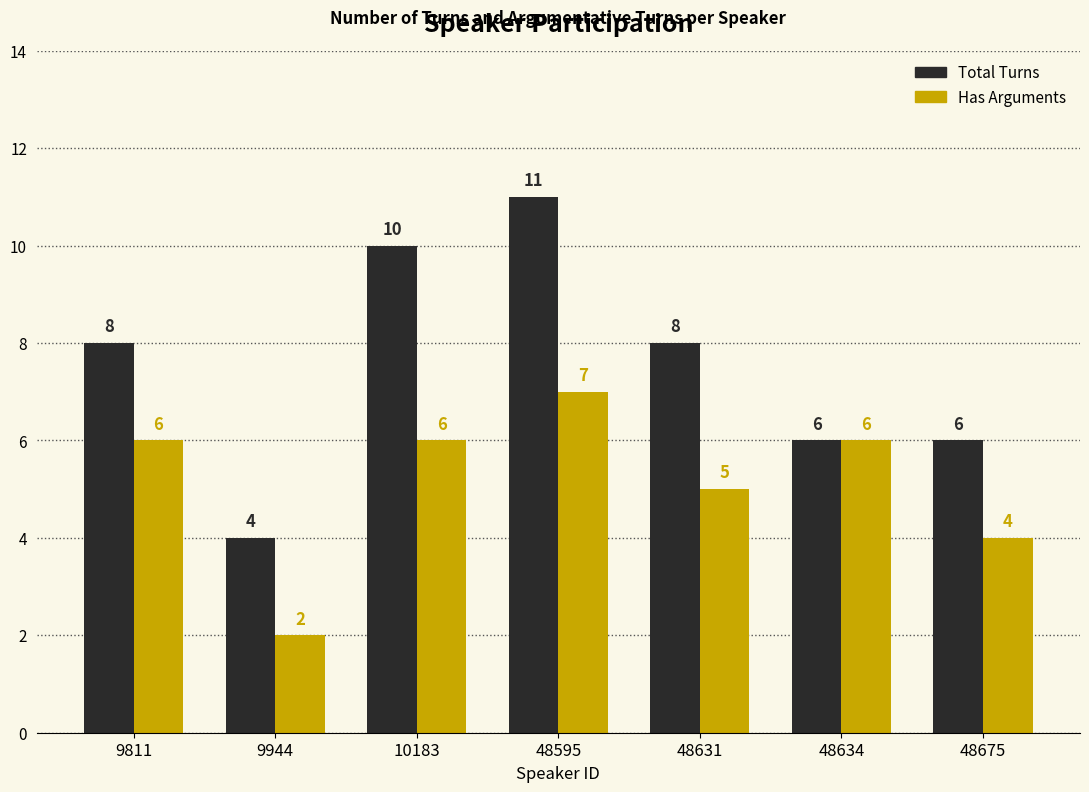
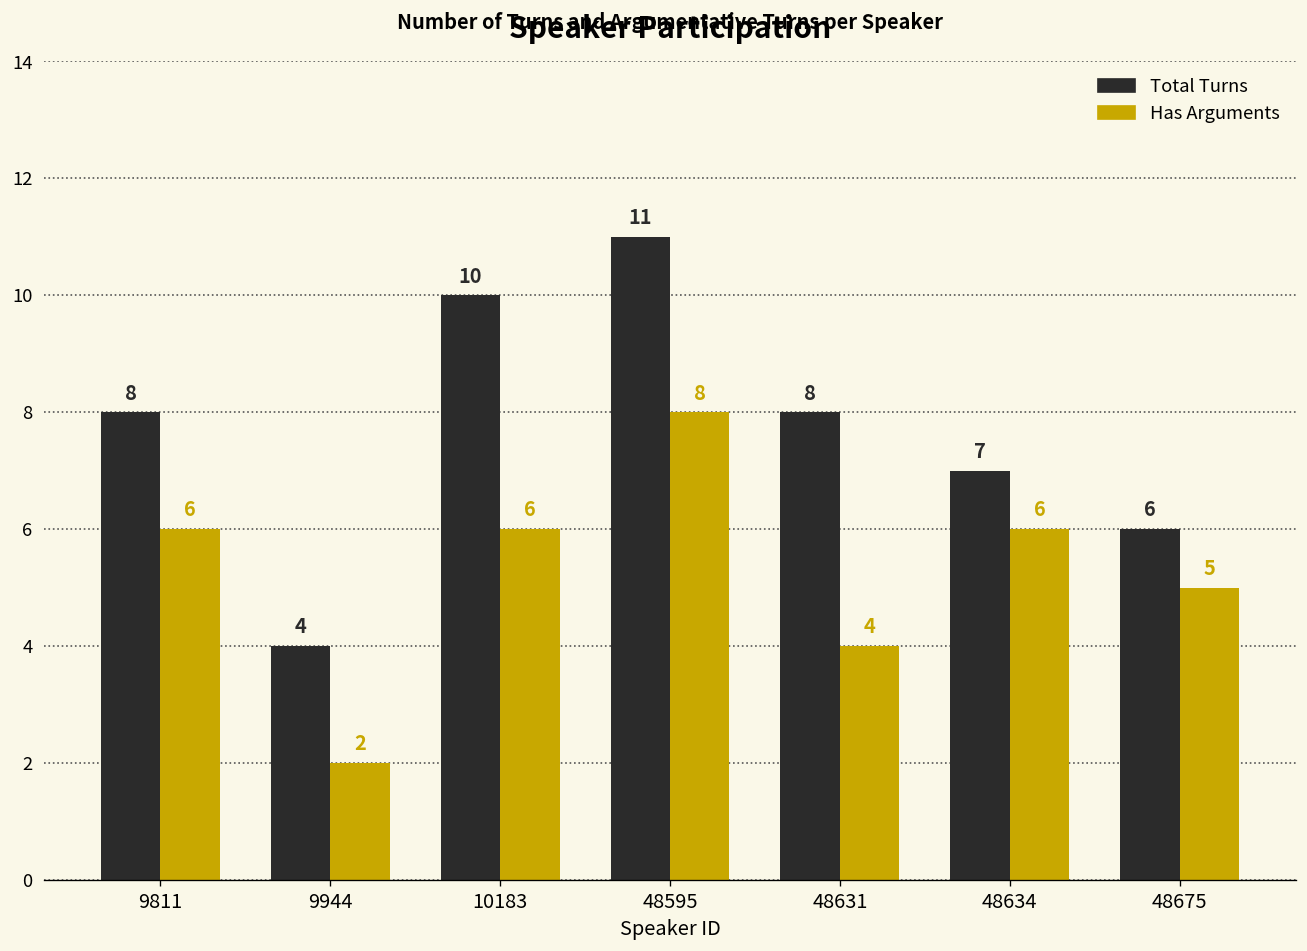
Has Arguments, 48595: 7 -> 8
Has Arguments, 48631: 5 -> 4
Total Turns, 48634: 6 -> 7
Has Arguments, 48675: 4 -> 5
